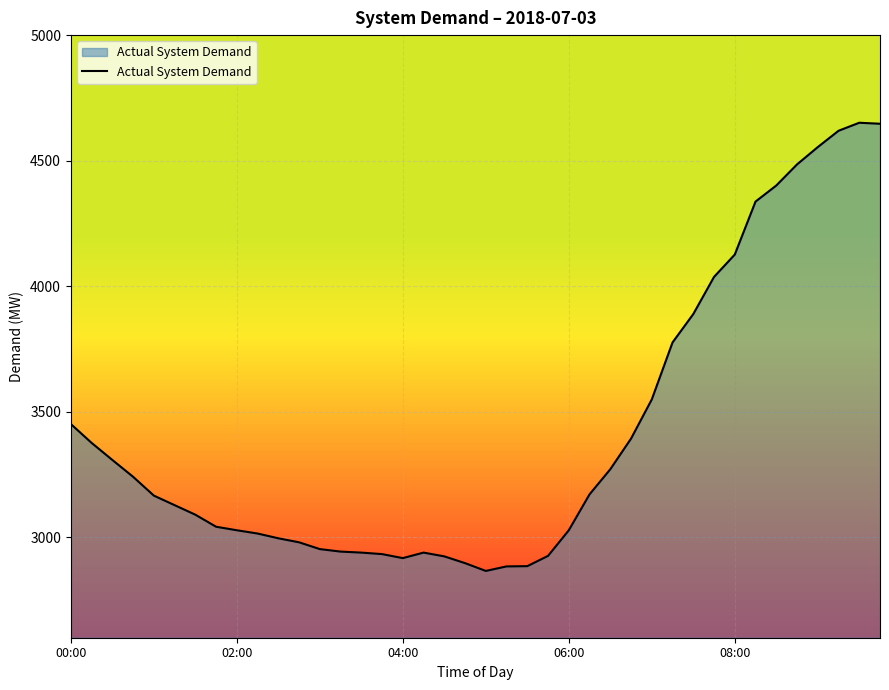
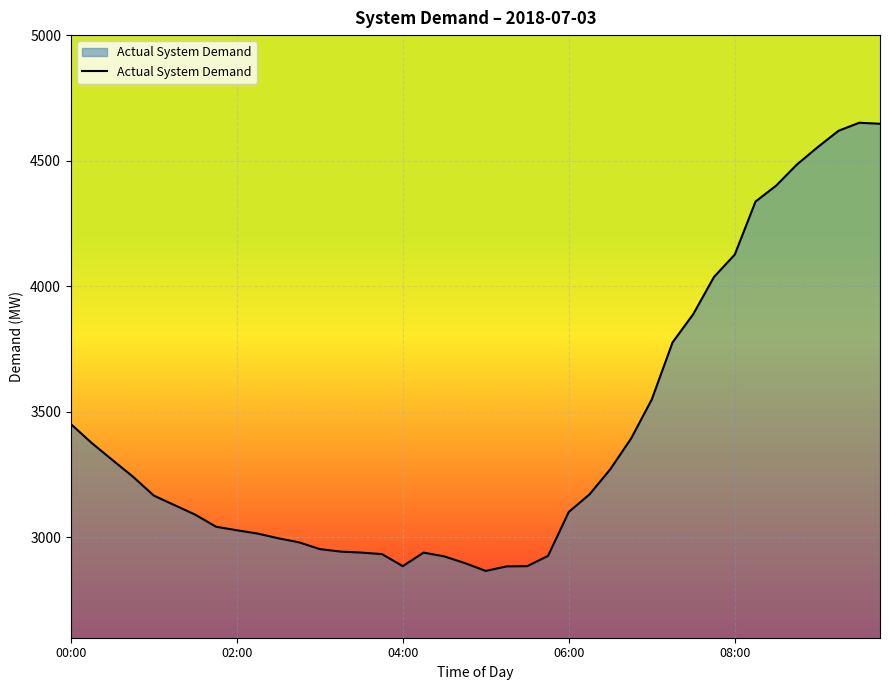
04:00: 2920 -> 2890
06:00: 3030 -> 3100
